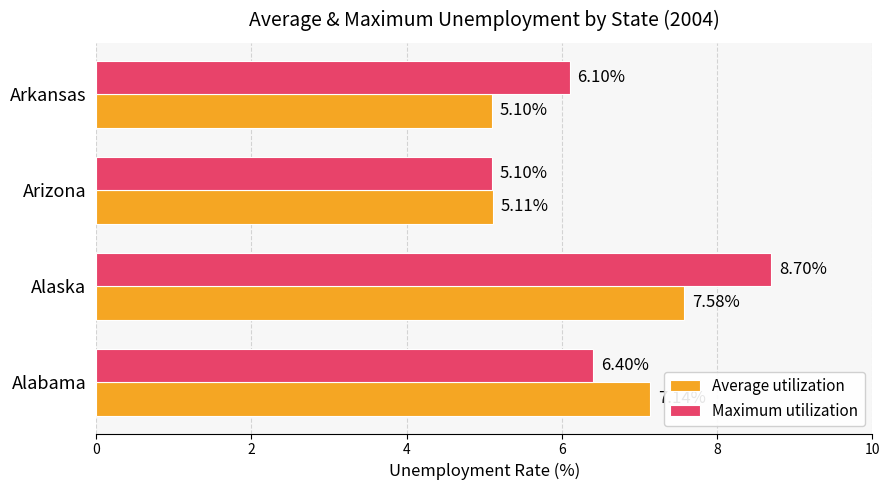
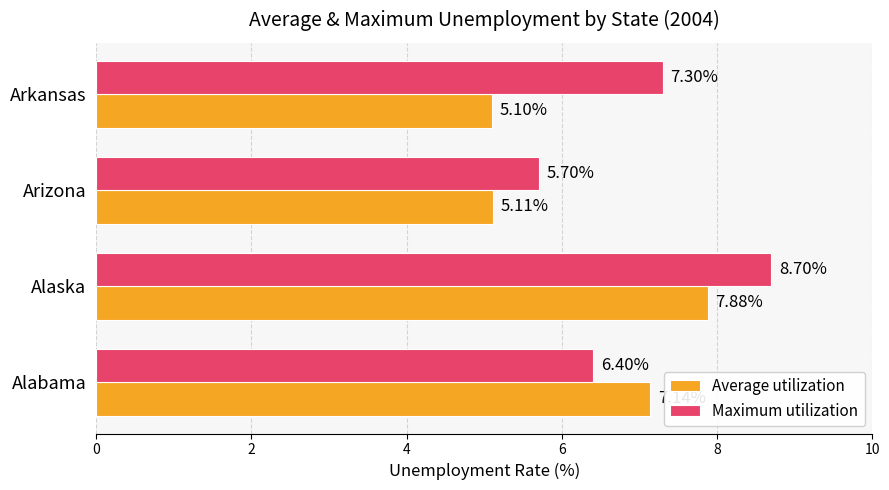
Maximum utilization, Arkansas: 6.10% -> 7.30%
Maximum utilization, Arizona: 5.10% -> 5.70%
Average utilization, Alaska: 7.58% -> 7.88%
